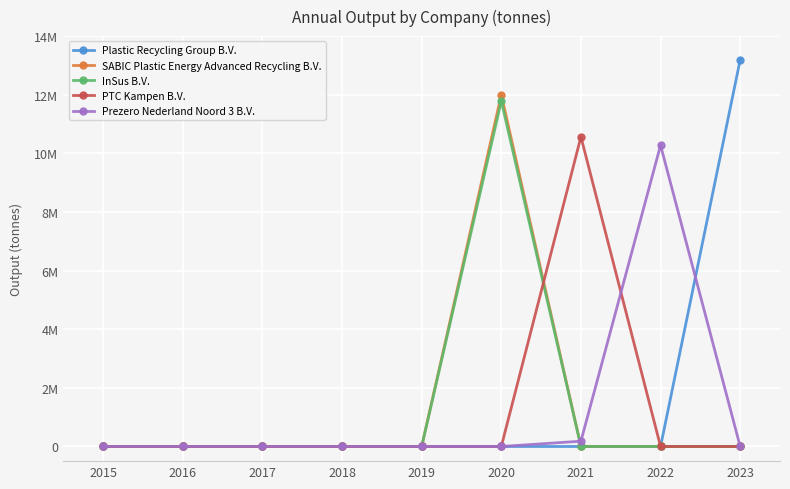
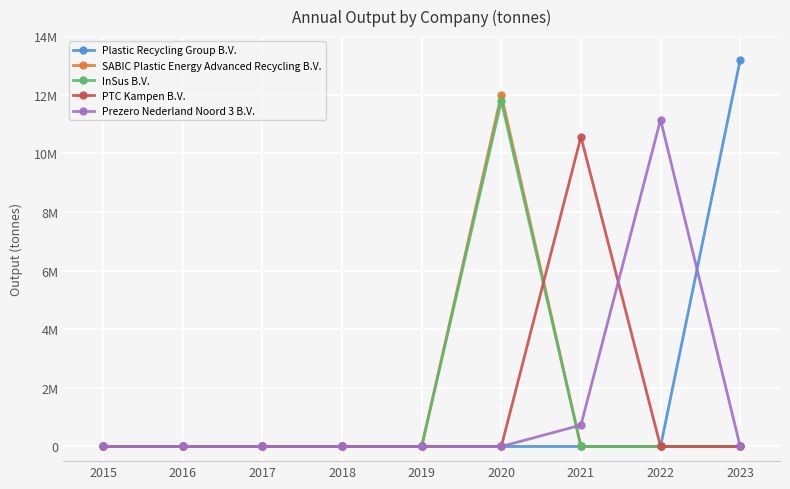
Prezero Nederland Noord 3 B.V., 2021: 200000 -> 700000
Prezero Nederland Noord 3 B.V., 2022: 10300000 -> 11200000
